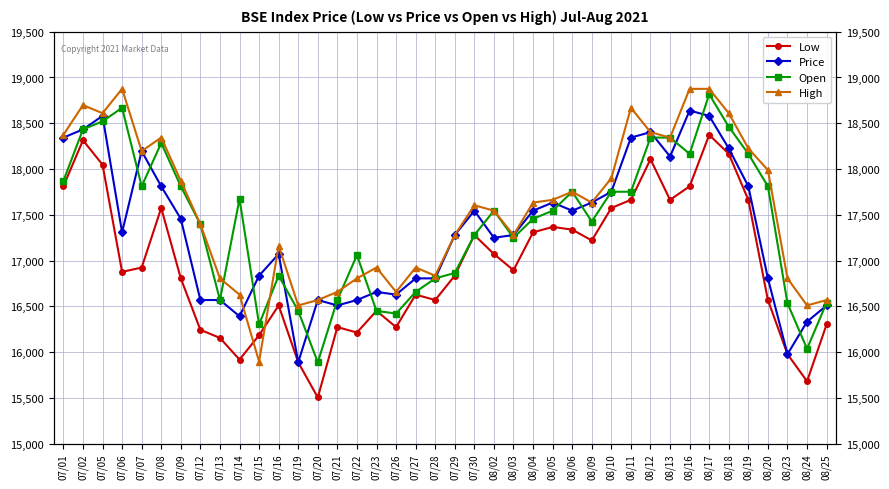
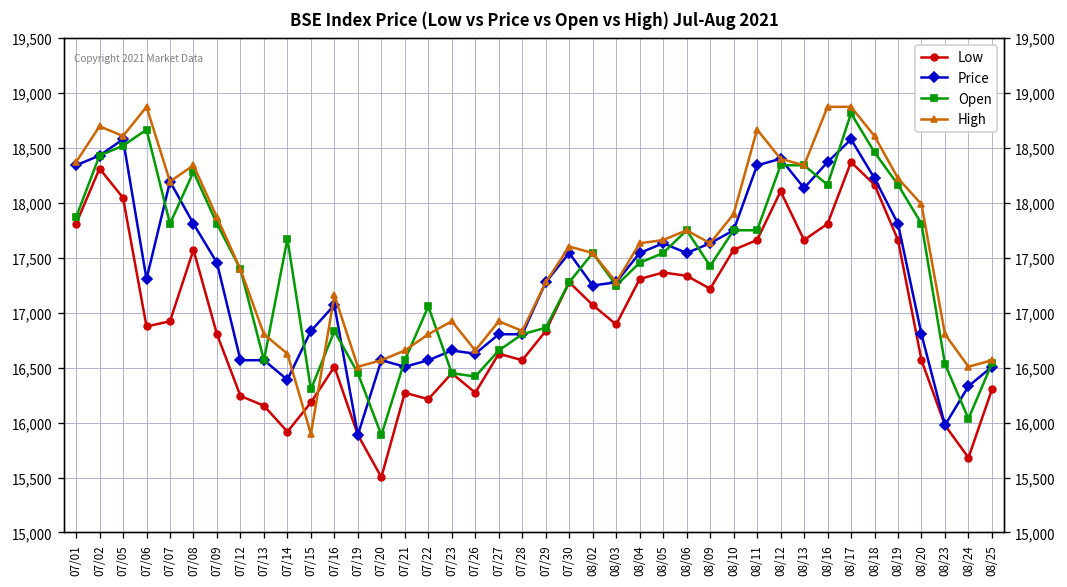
Price, 08/16: 18,600 -> 18,400
